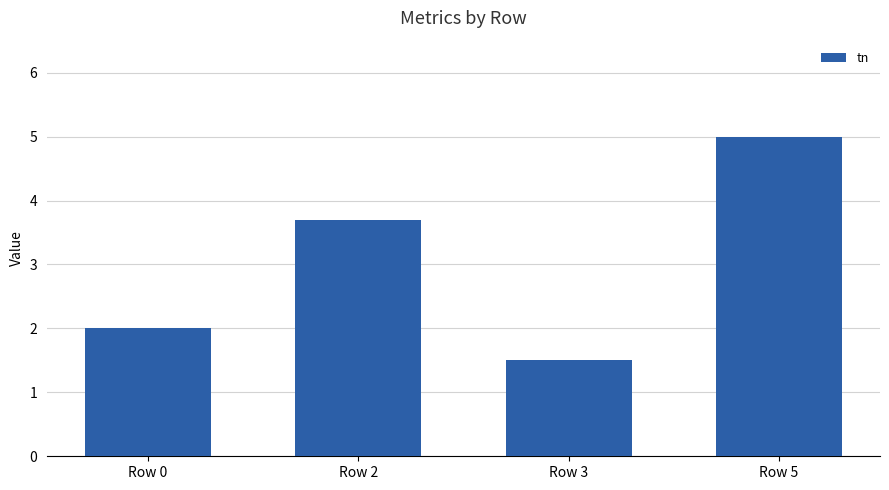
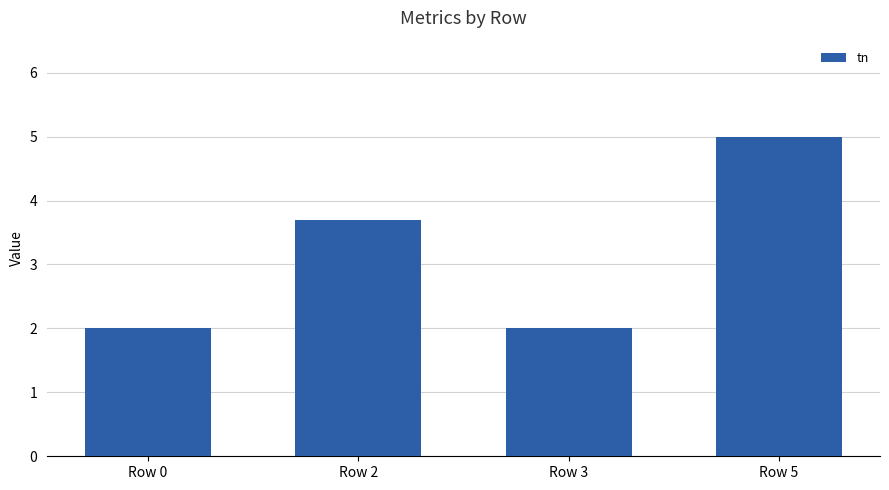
Row 3: 1.5 -> 2.0
